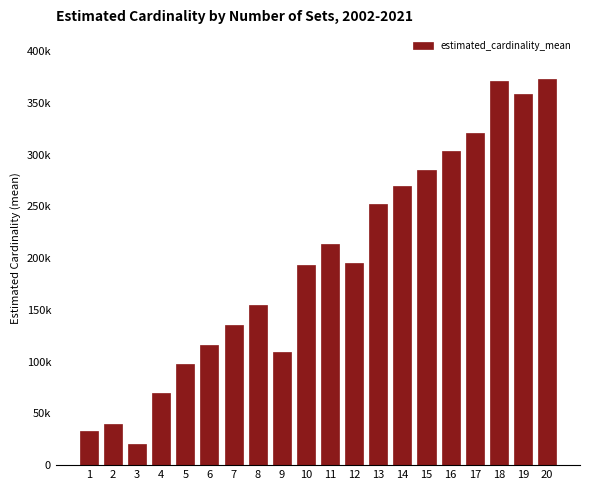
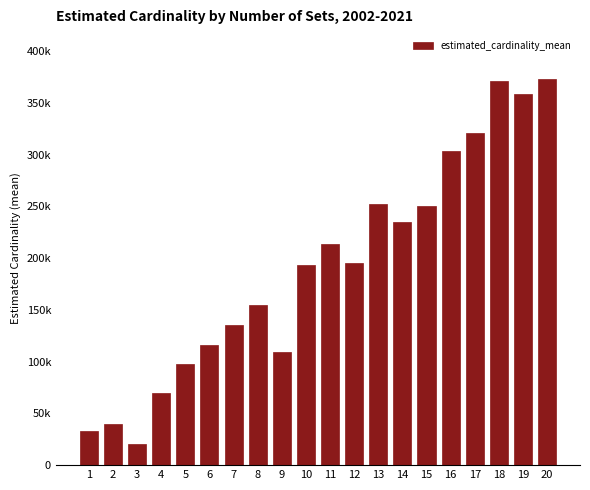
14: 270000 -> 235000
15: 285000 -> 250000
